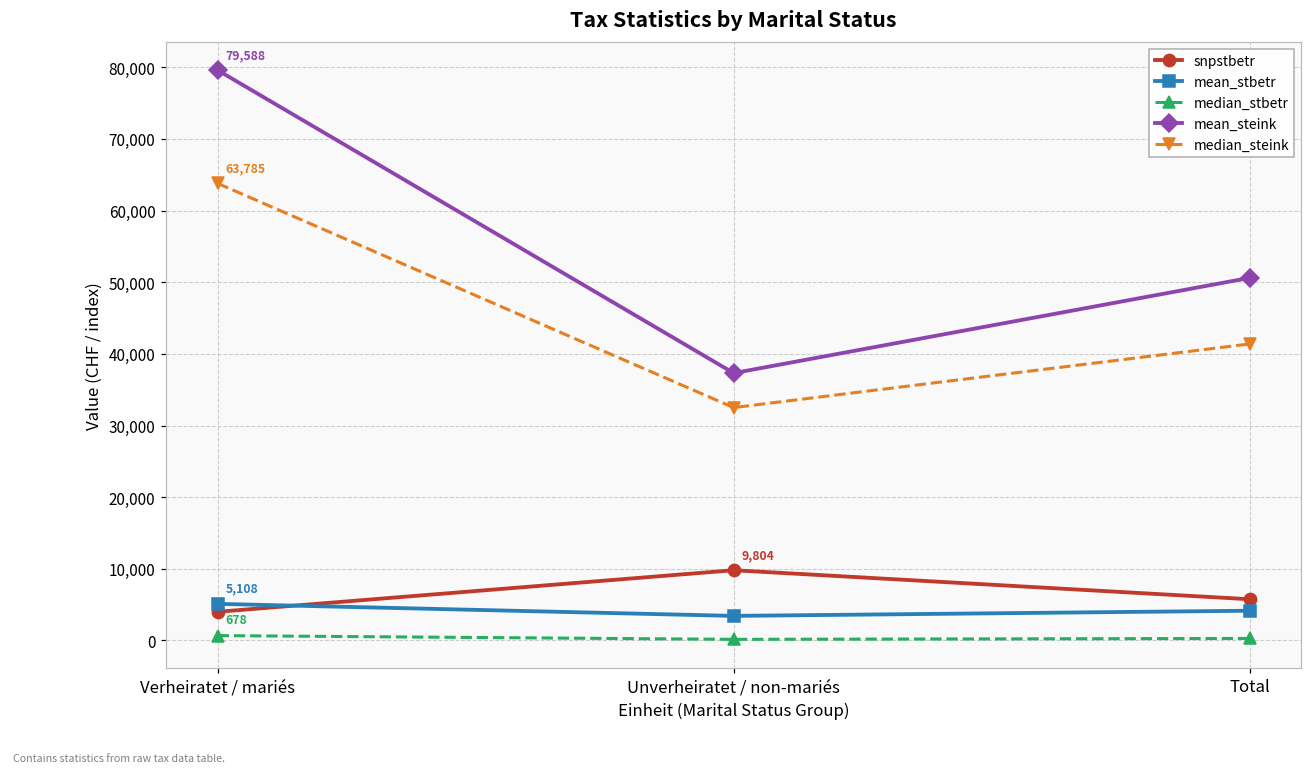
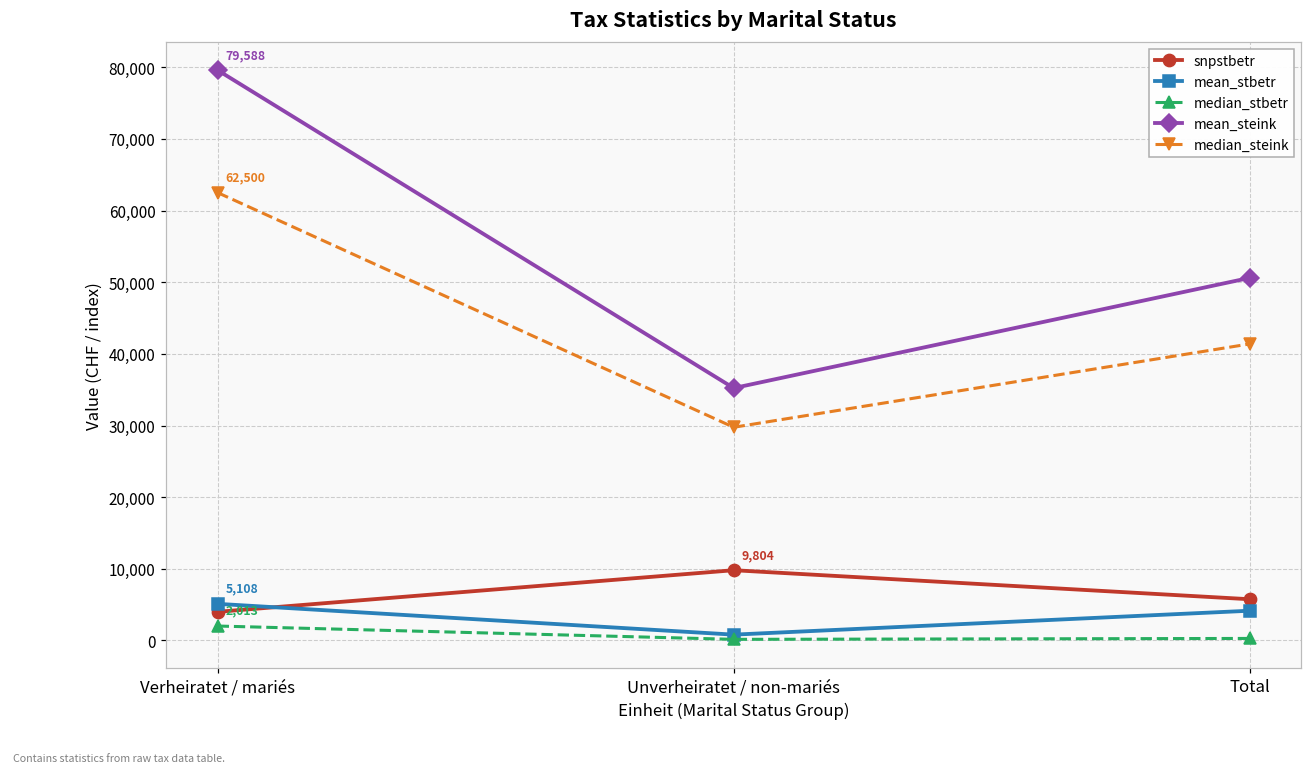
median_stbetr, Verheiratet / mariés: 678 -> 2,013
median_steink, Verheiratet / mariés: 63,785 -> 62,500
mean_stbetr, Unverheiratet / non-mariés: 3,000 -> 1,000
mean_steink, Unverheiratet / non-mariés: 37,000 -> 35,000
median_steink, Unverheiratet / non-mariés: 33,000 -> 30,000
